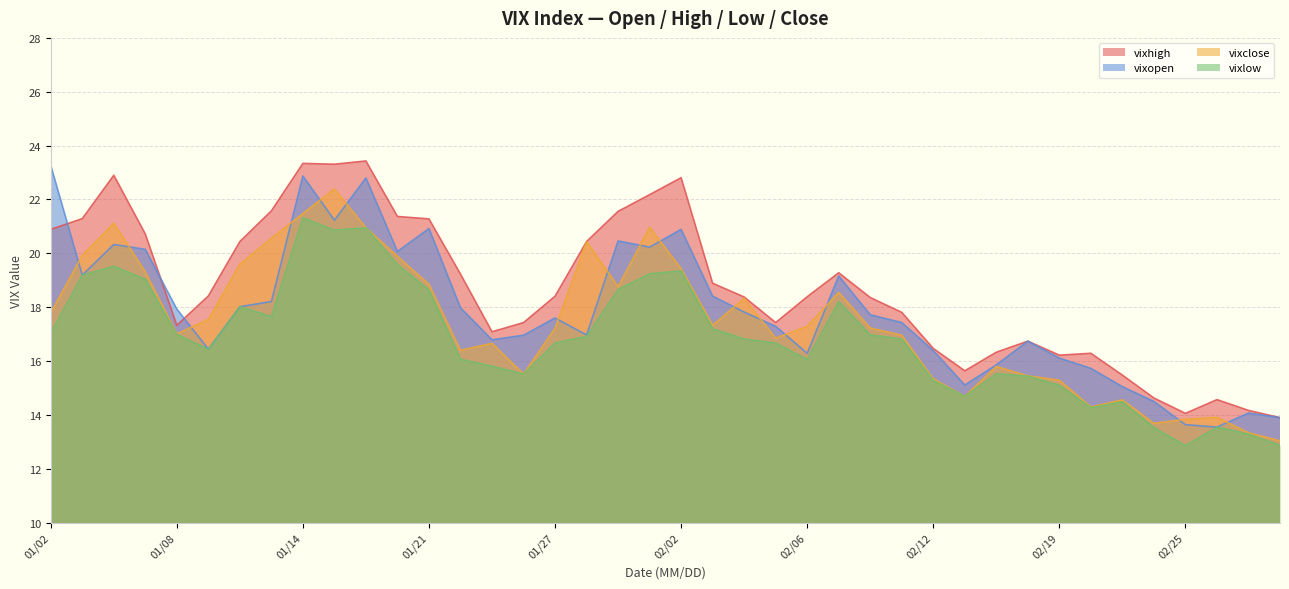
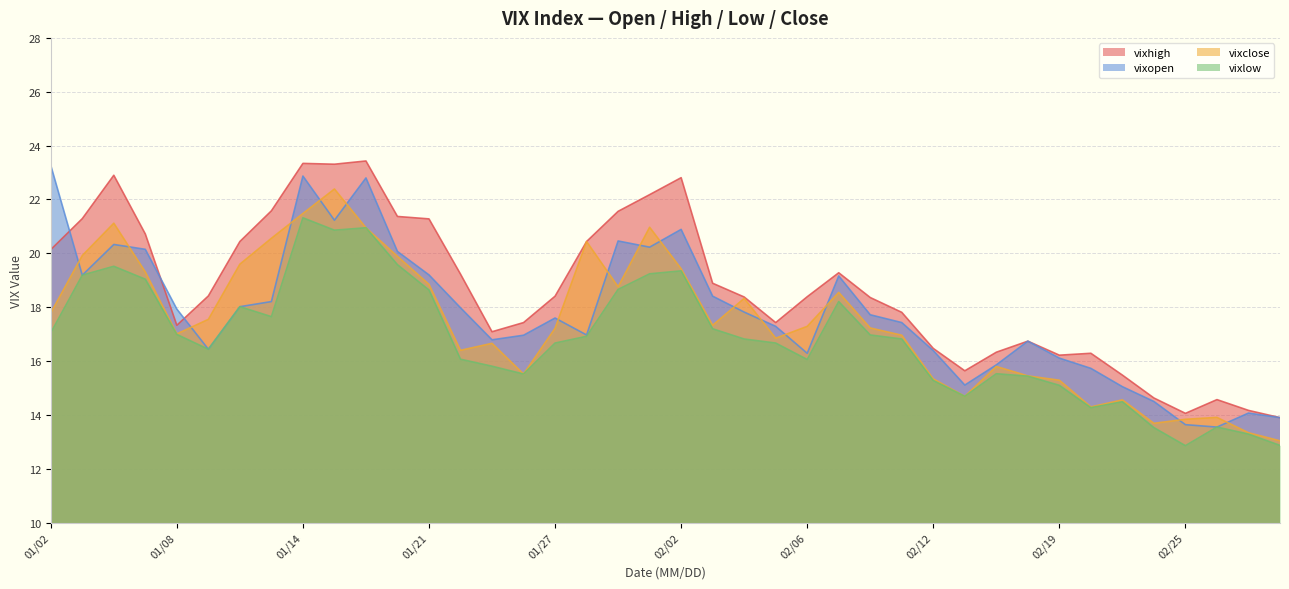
vixhigh, 01/02: 20.9 -> 20.1
vixopen, 01/21: 20.9 -> 19.2
